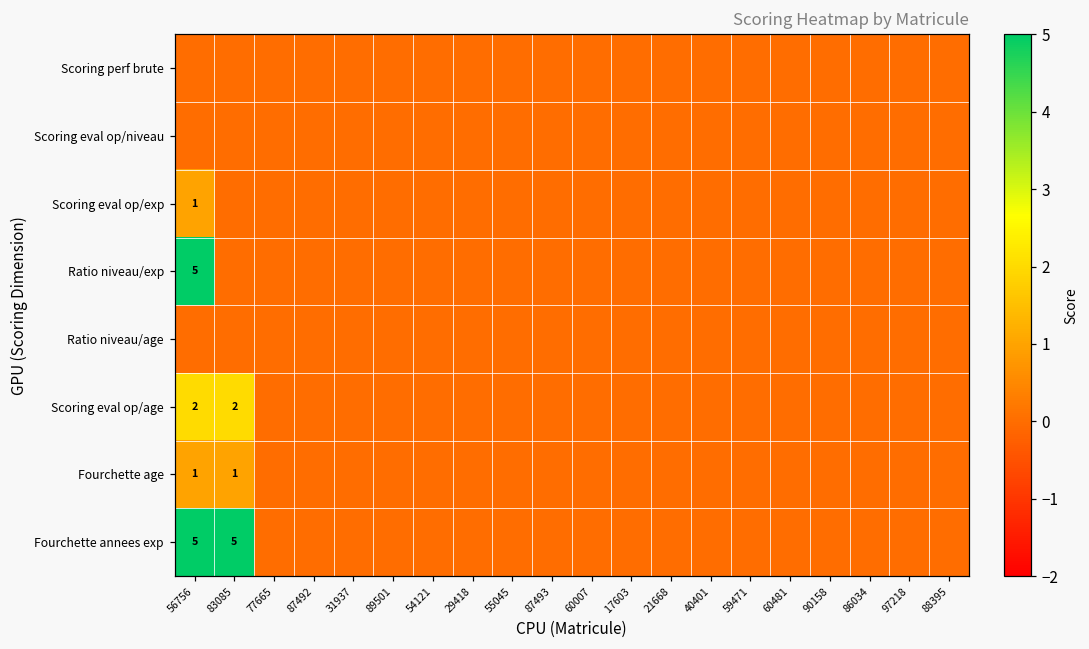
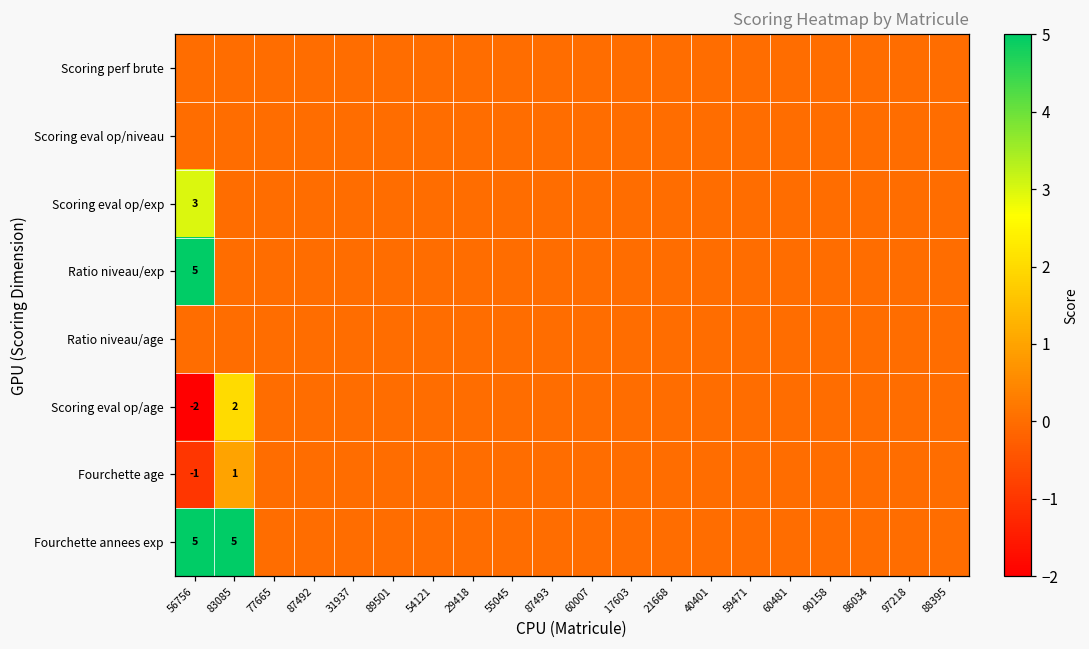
Scoring eval op/exp, 56756: 1 -> 3
Scoring eval op/age, 56756: 2 -> -2
Fourchette age, 56756: 1 -> -1
